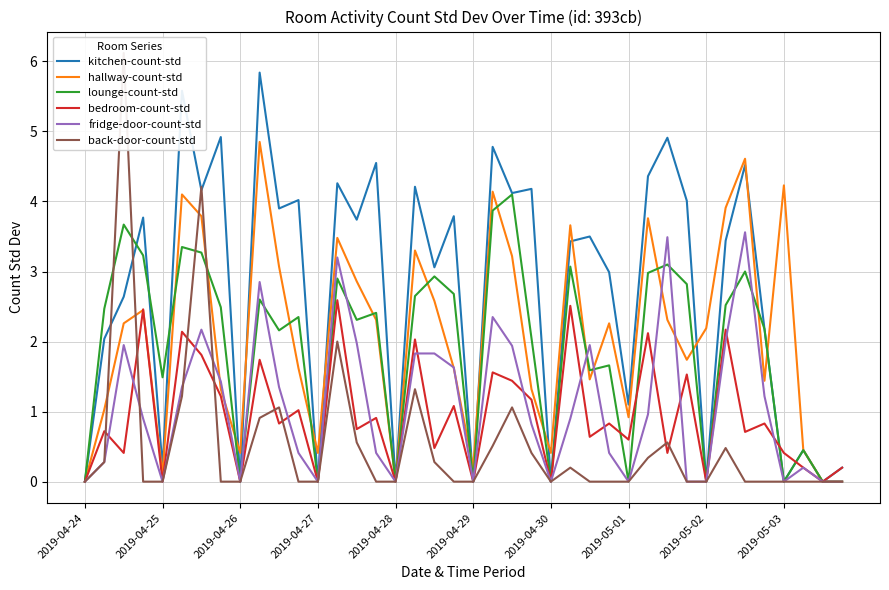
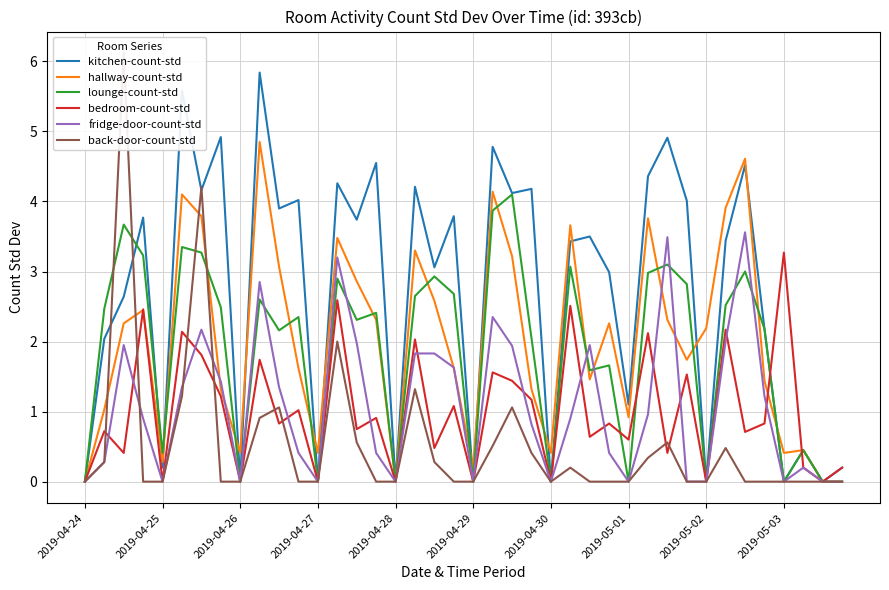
hallway-count-std, 2019-04-25: 0.1 -> 0.3
lounge-count-std, 2019-04-25: 1.5 -> 0.4
hallway-count-std, 2019-05-03: 4.2 -> 0.4
bedroom-count-std, 2019-05-03: 0.4 -> 3.3
